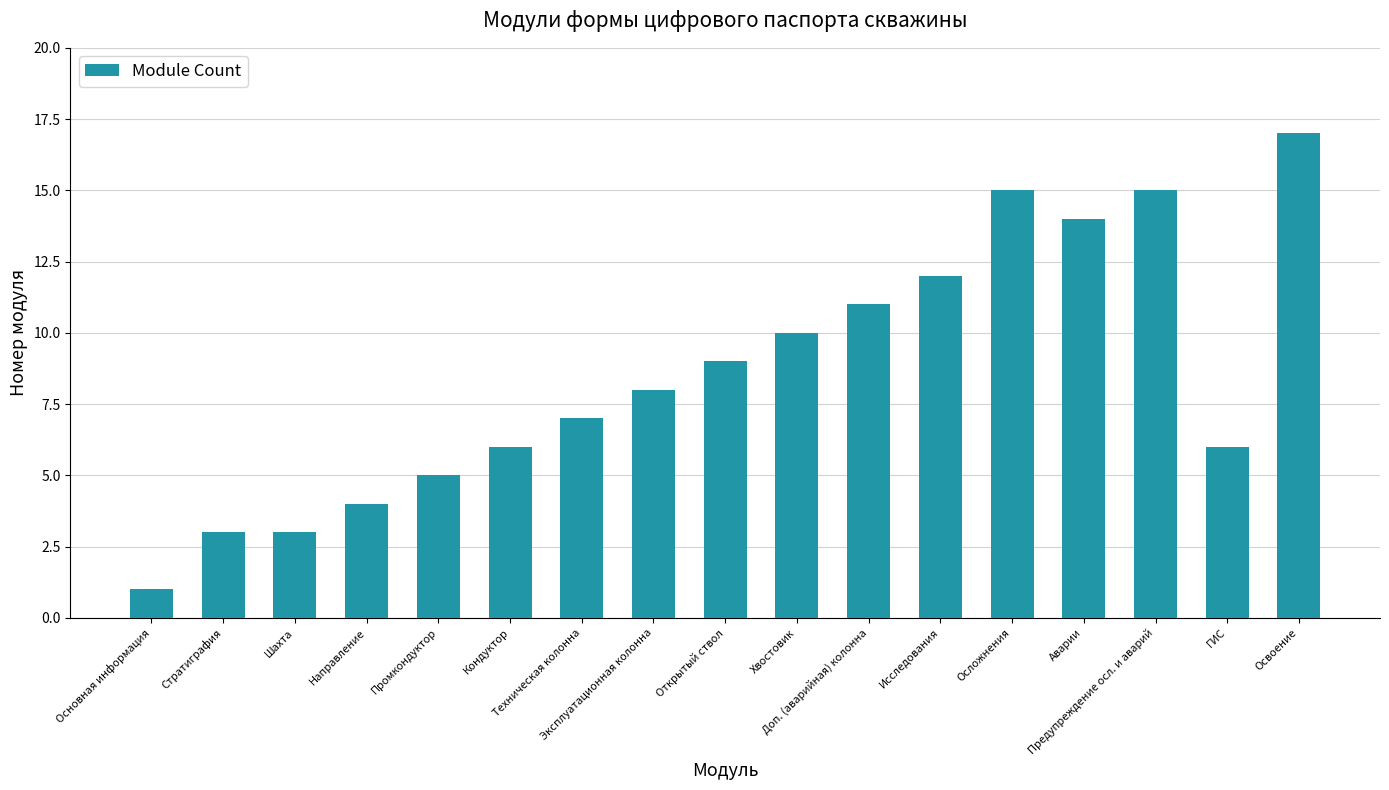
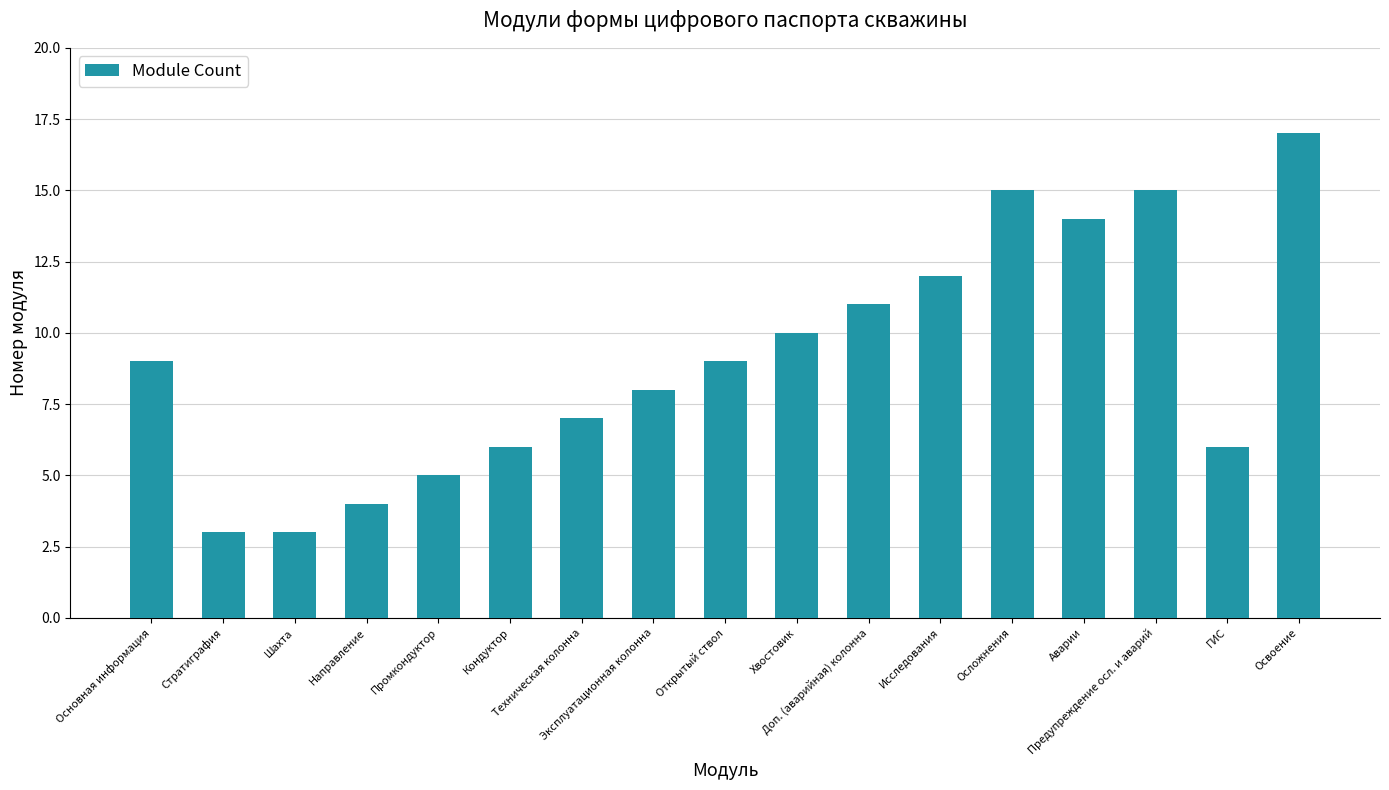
Основная информация: 1 -> 9
